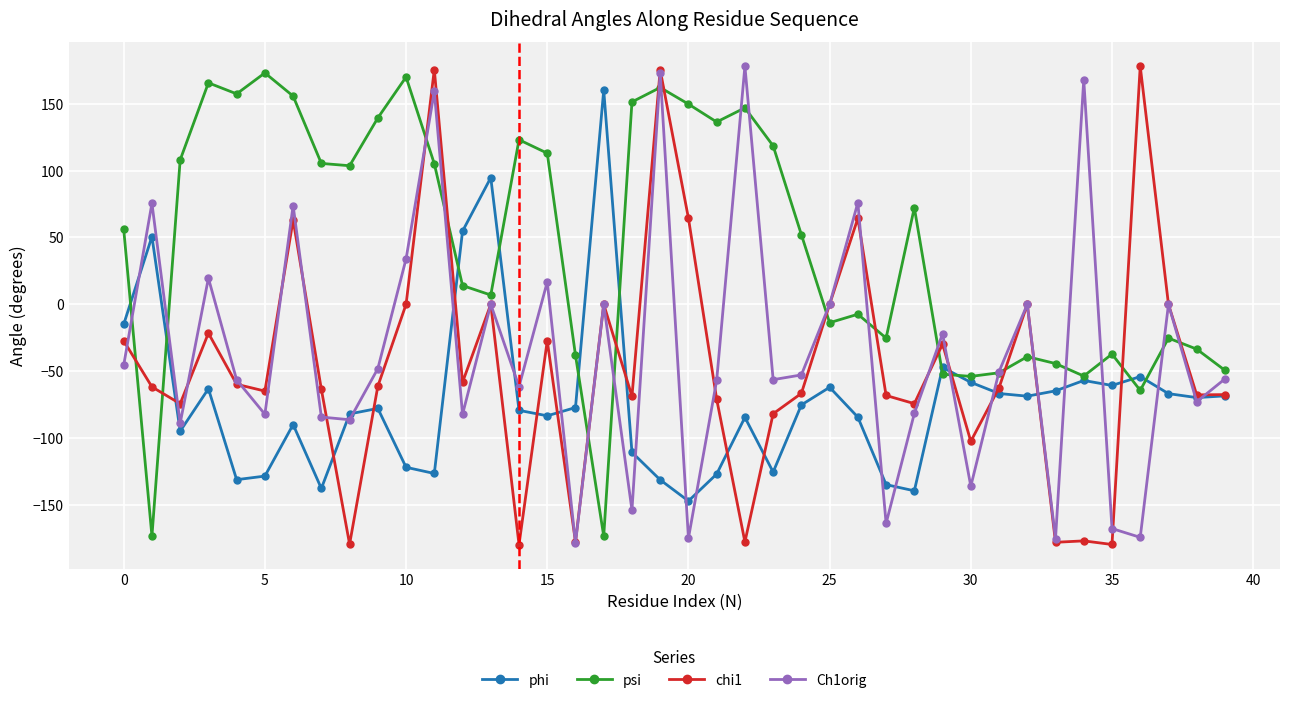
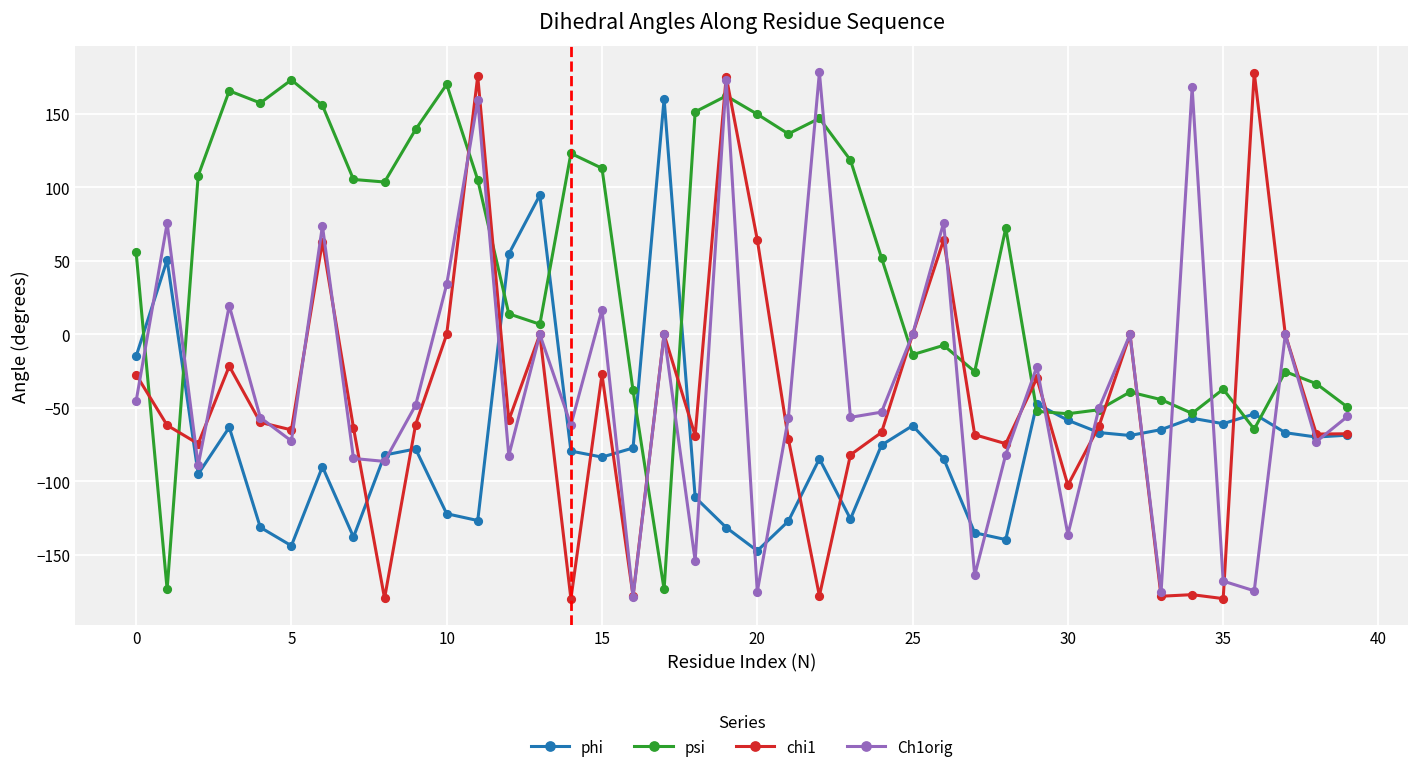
phi, 5: -129 -> -144
Ch1orig, 5: -82 -> -72
